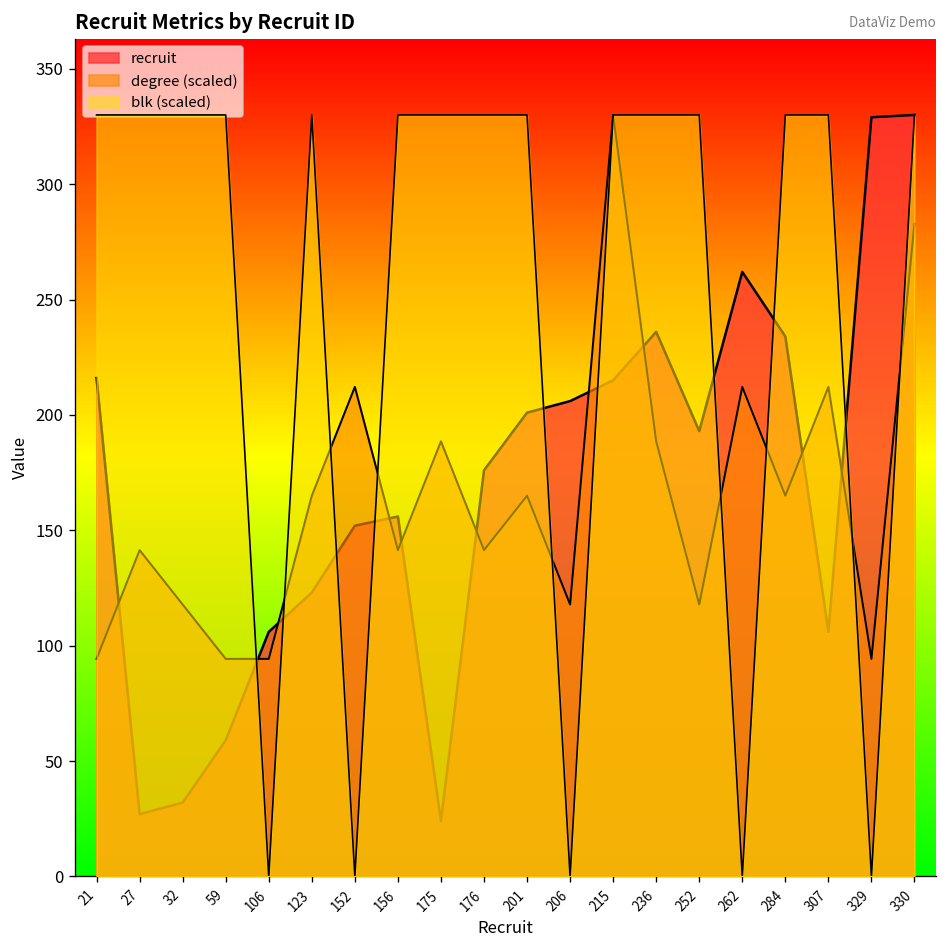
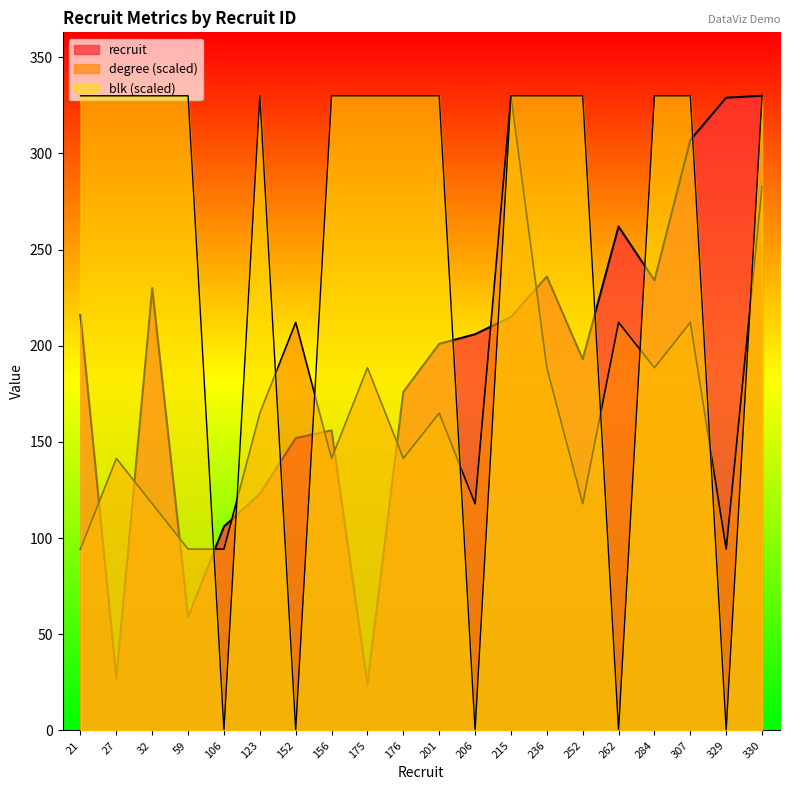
recruit, 32: 32 -> 230
degree (scaled), 284: 165 -> 189
recruit, 307: 106 -> 307
